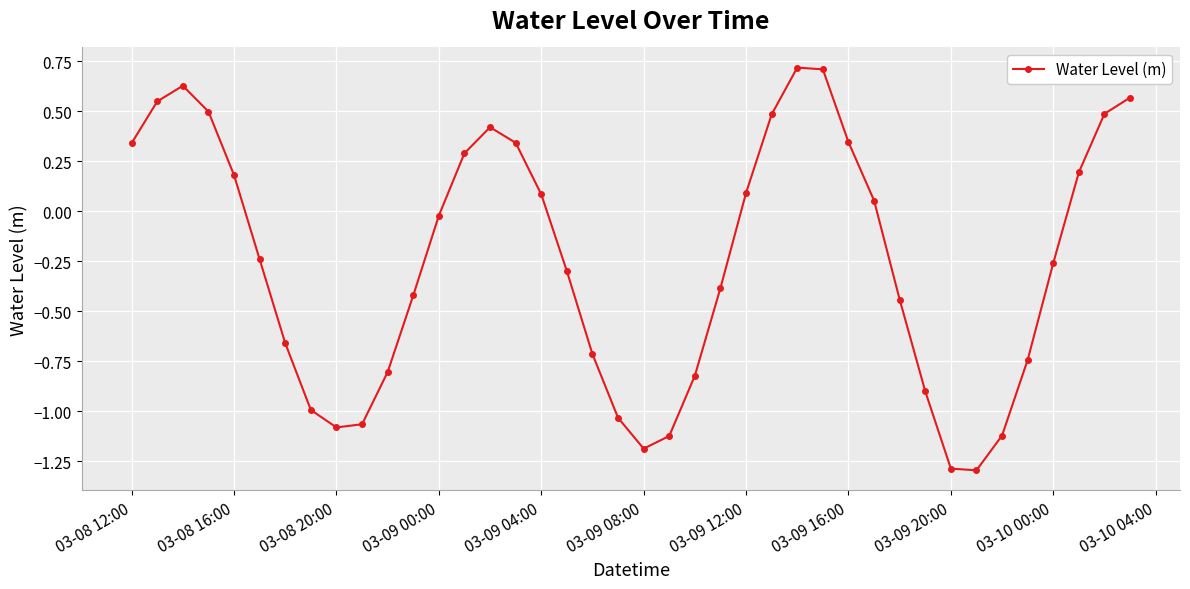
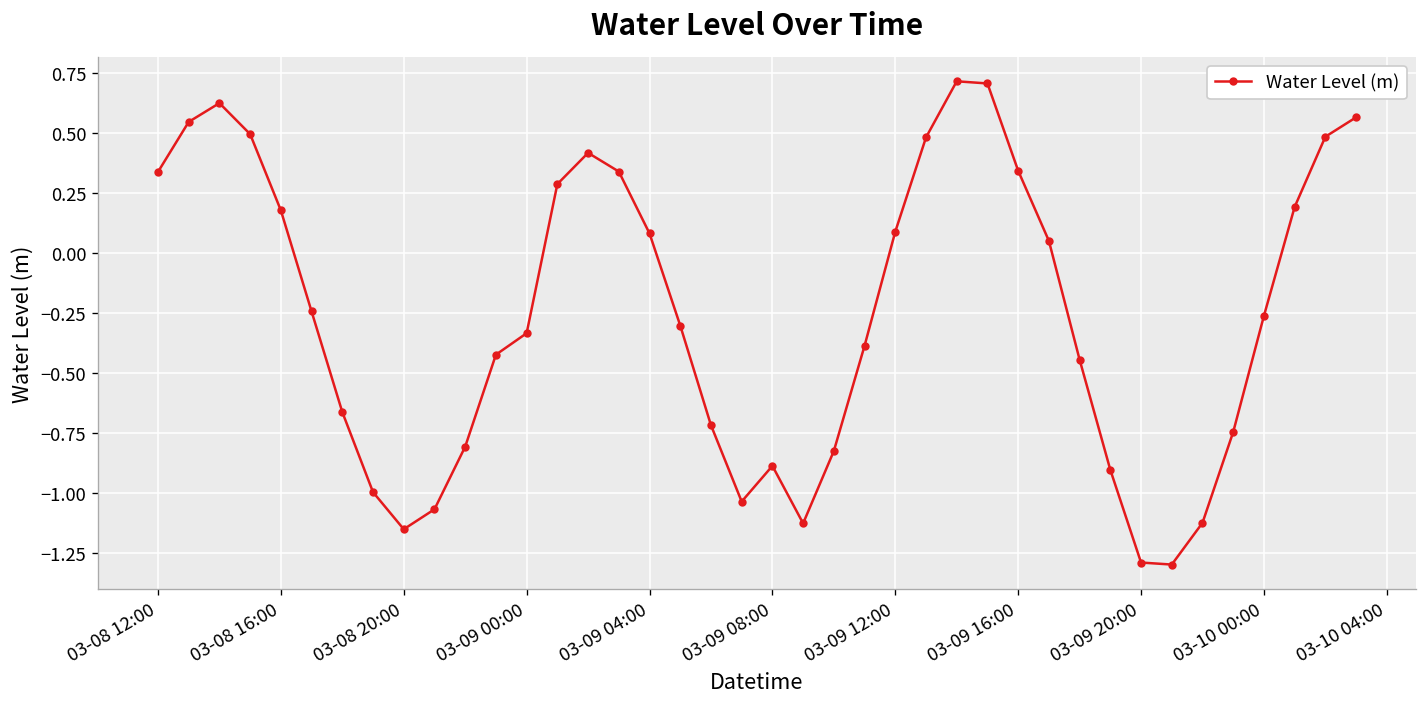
03-08 20:00: -1.08 -> -1.15
03-09 00:00: -0.02 -> -0.33
03-09 08:00: -1.19 -> -0.89
